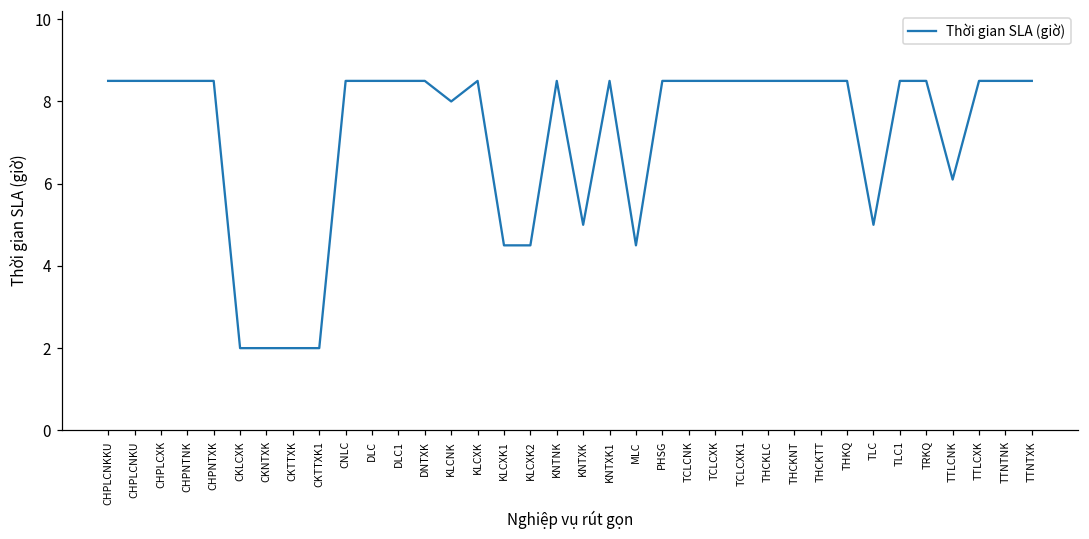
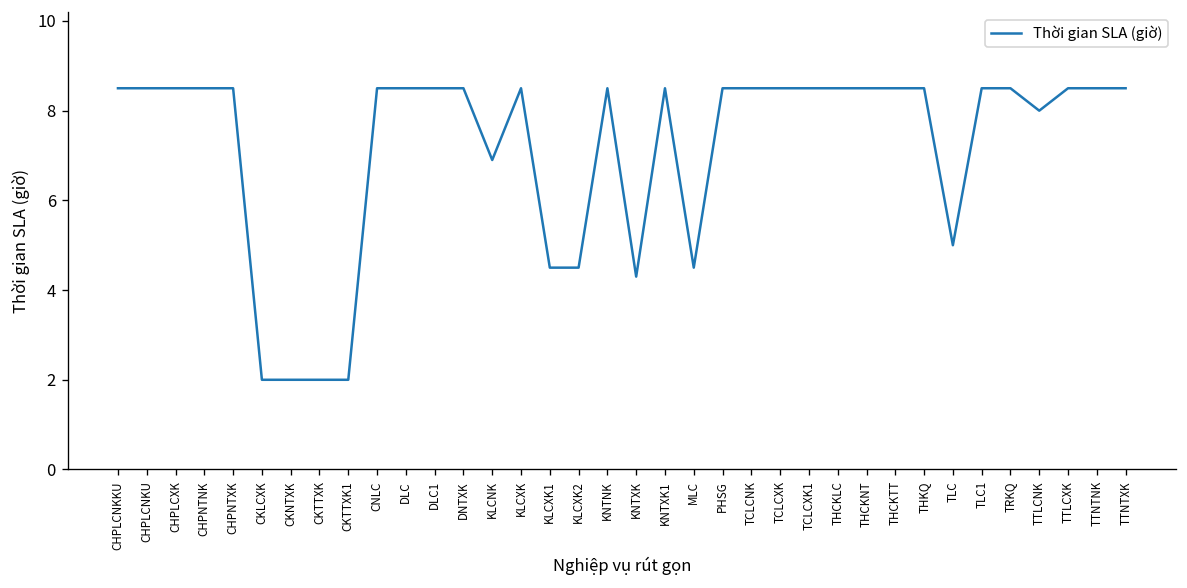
KLCNK: 8.0 -> 6.9
KNTXK: 5.0 -> 4.3
TTLCNK: 6.1 -> 8.0
